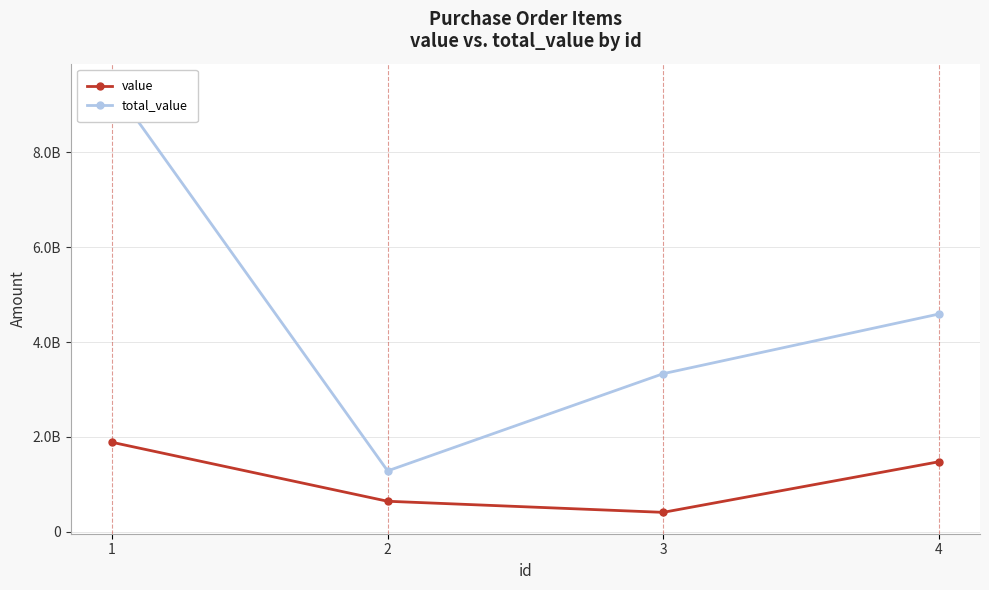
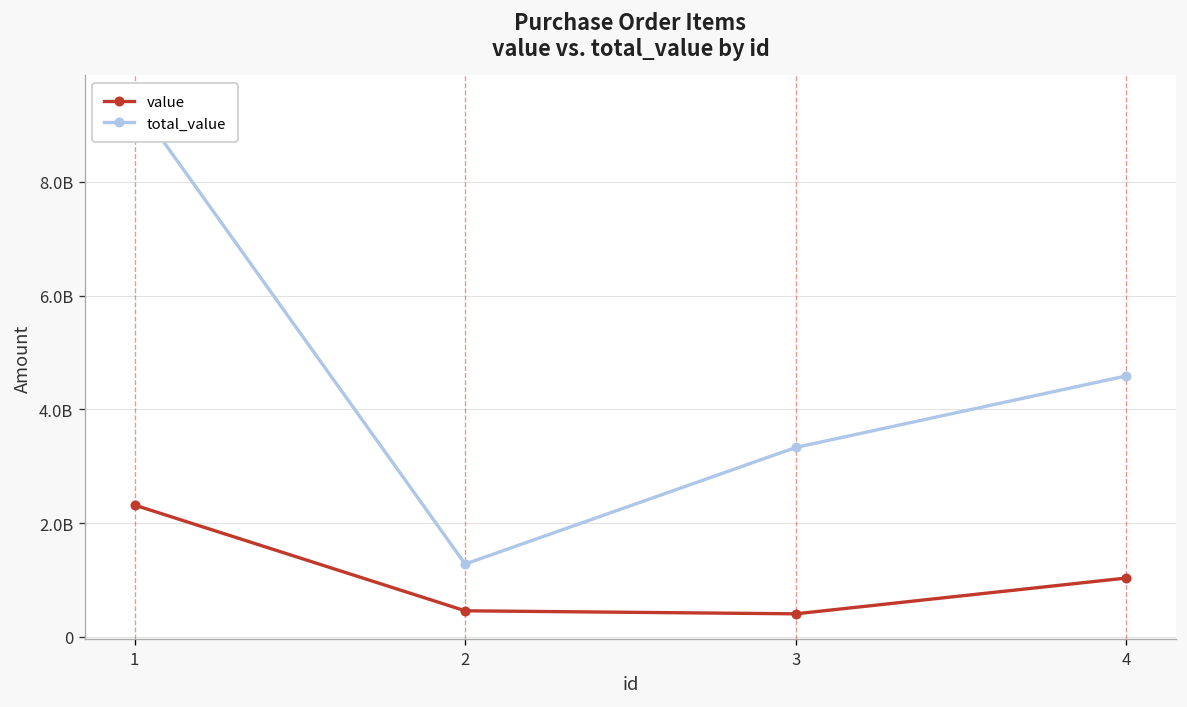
value, 1: 1900000000 -> 2300000000
value, 2: 600000000 -> 500000000
value, 4: 1500000000 -> 1000000000
